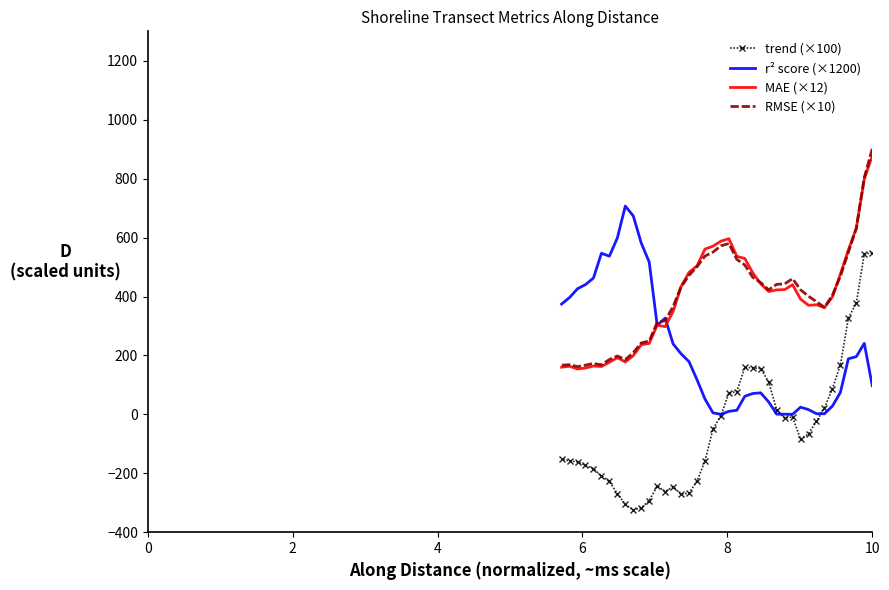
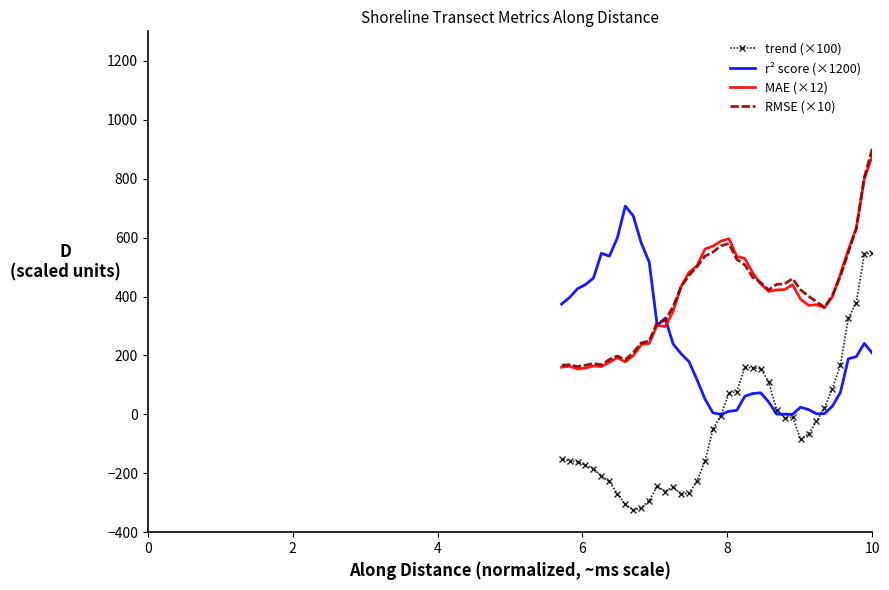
r² score (×1200), 10: 100 -> 210
